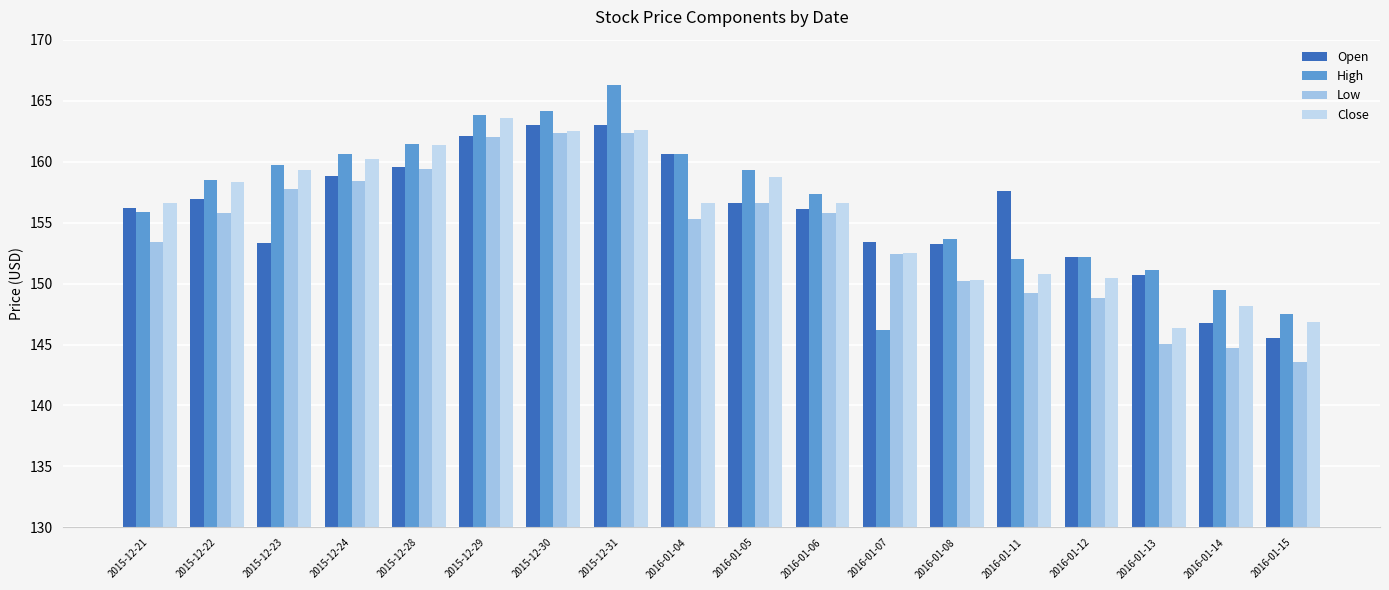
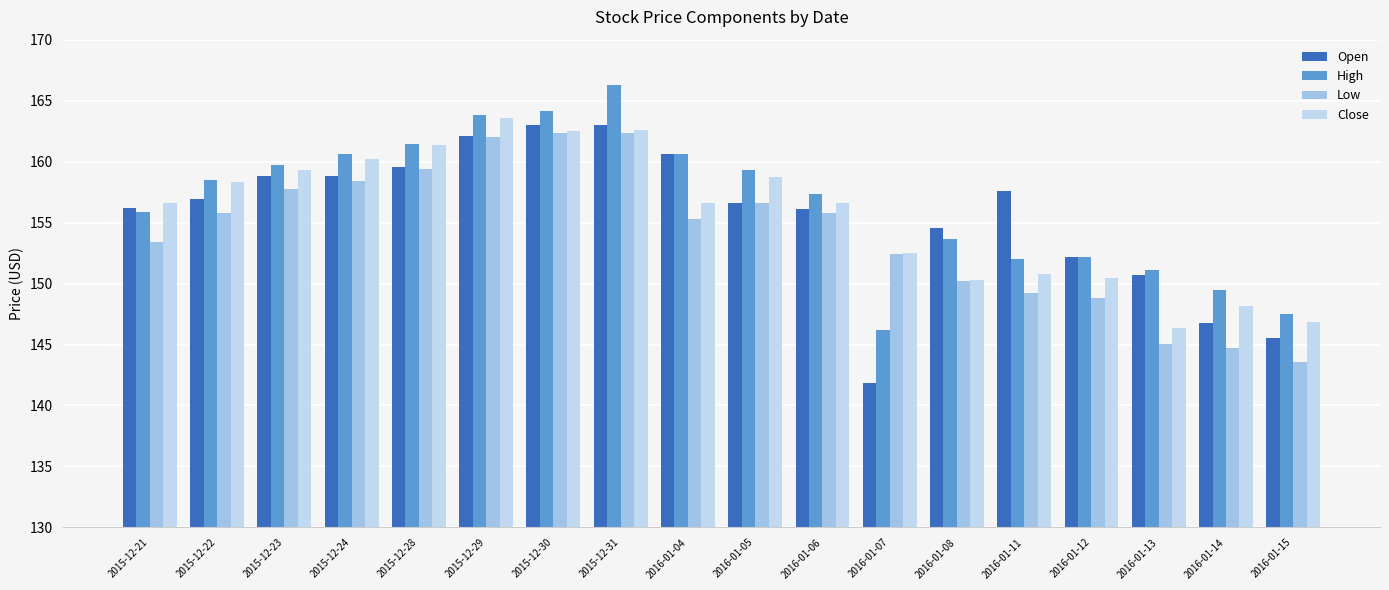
Open, 2015-12-23: 153.3 -> 158.8
Open, 2016-01-07: 153.4 -> 141.9
Open, 2016-01-08: 153.2 -> 154.5
